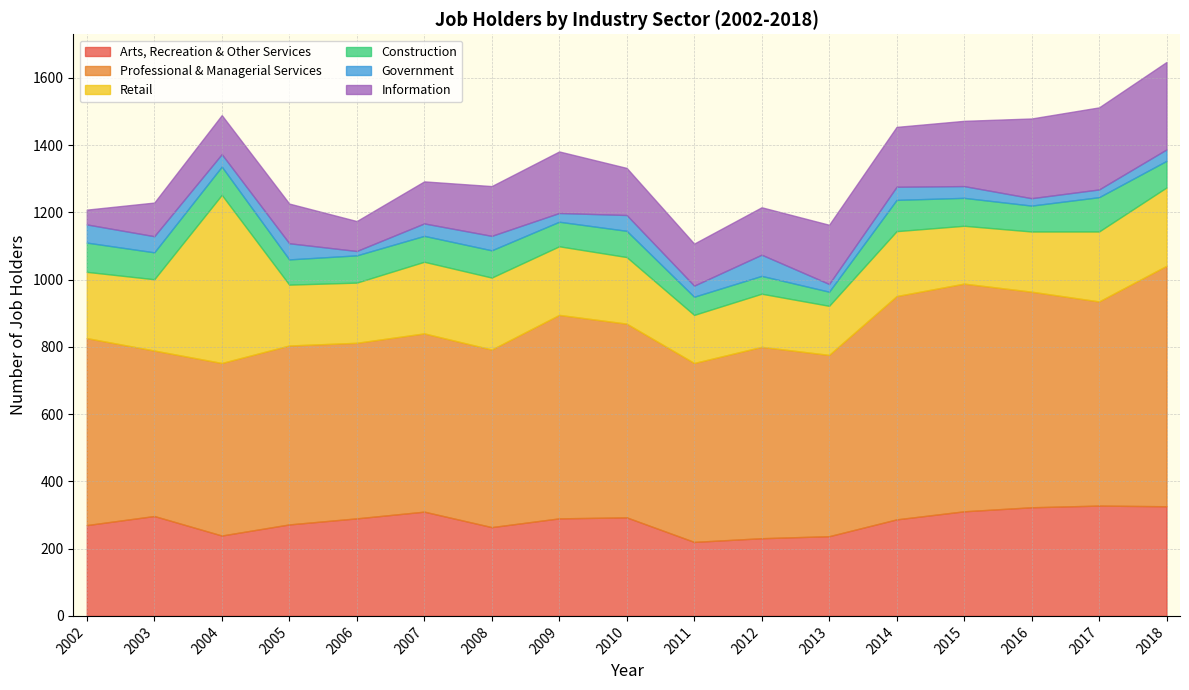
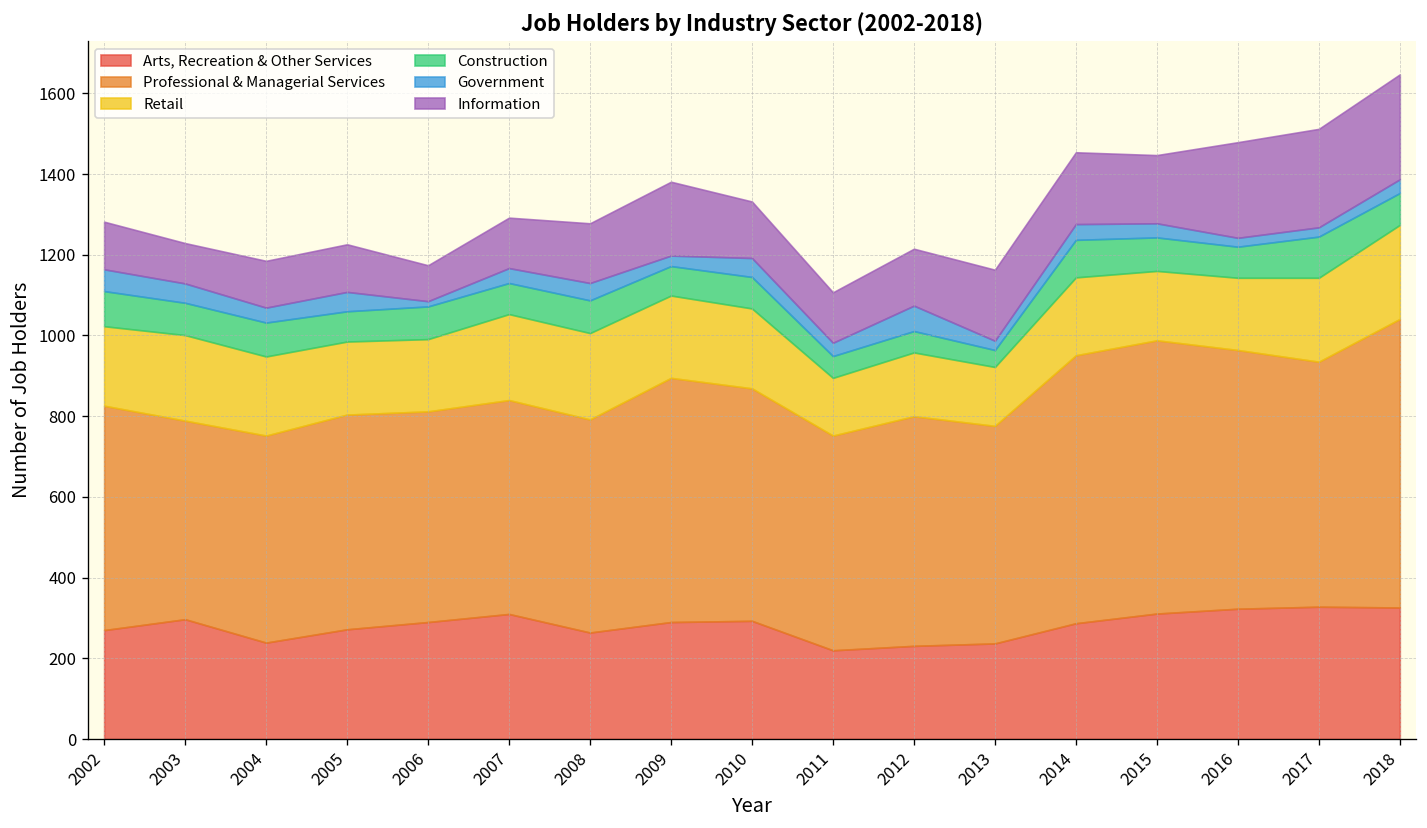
Information, 2002: 40 -> 120
Retail, 2004: 500 -> 200
Information, 2015: 190 -> 170
